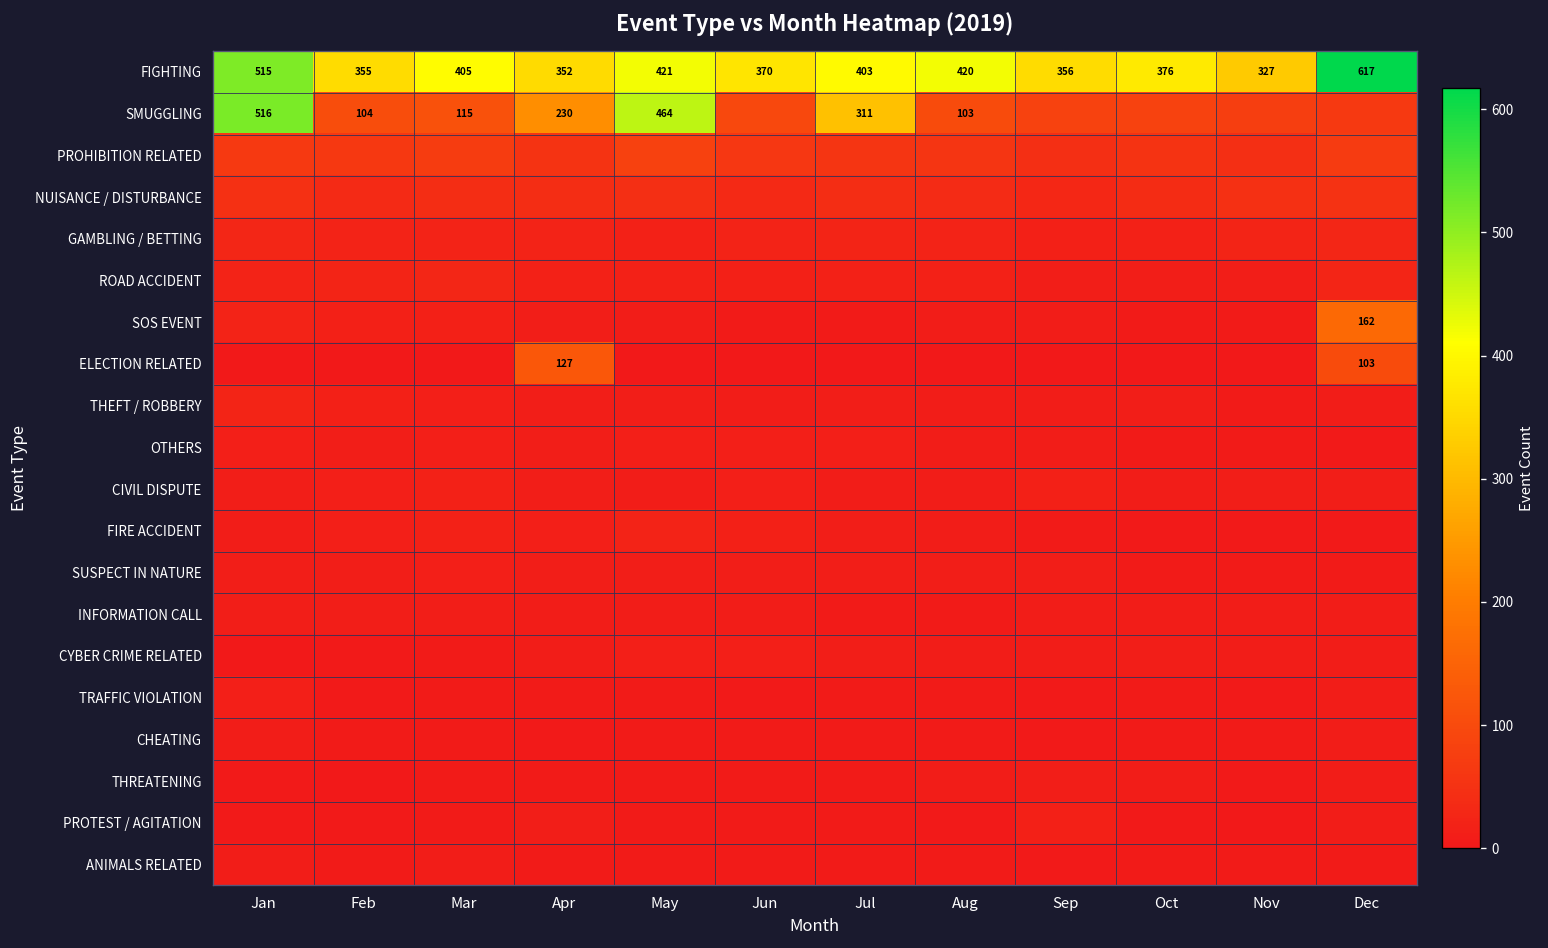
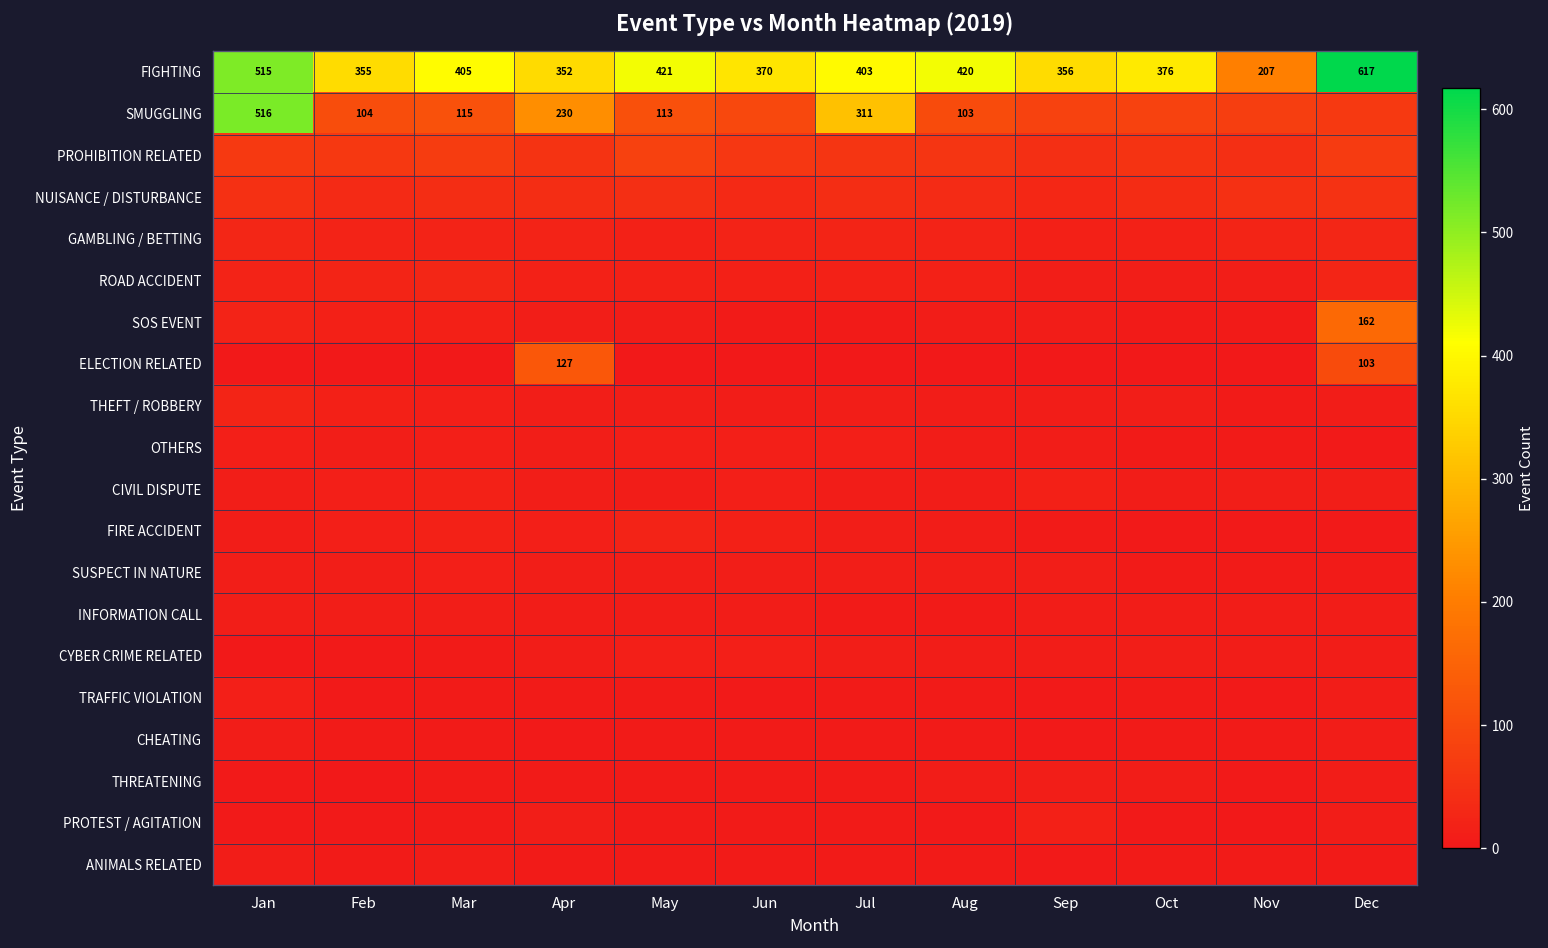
FIGHTING, Nov: 327 -> 207
SMUGGLING, May: 464 -> 113
